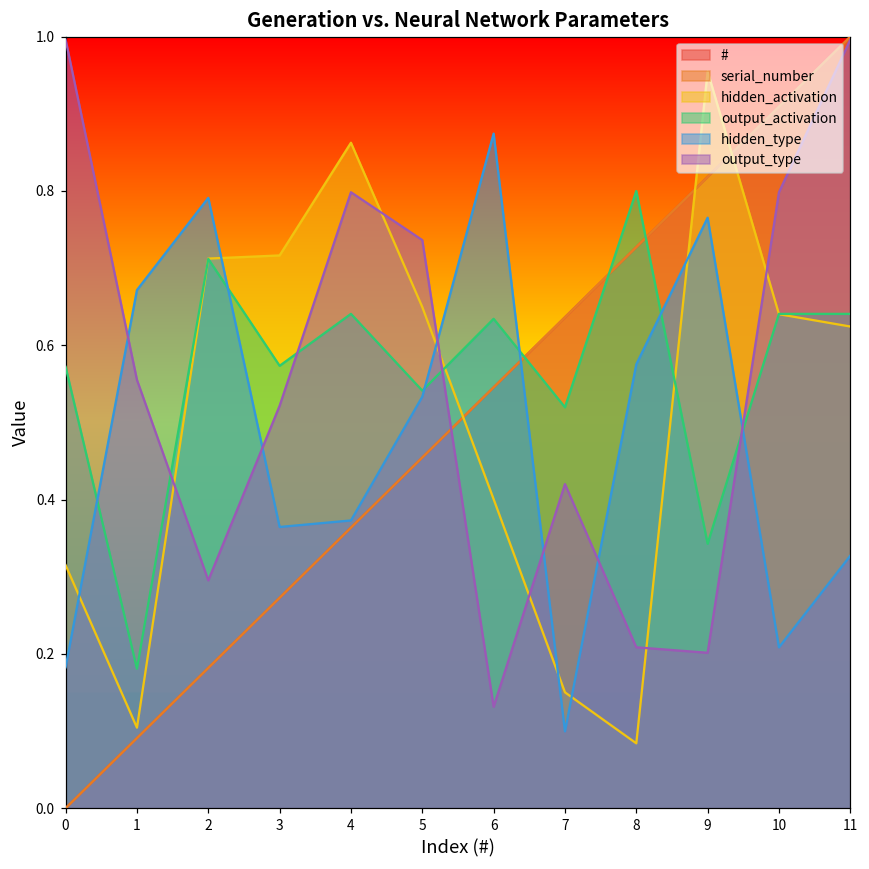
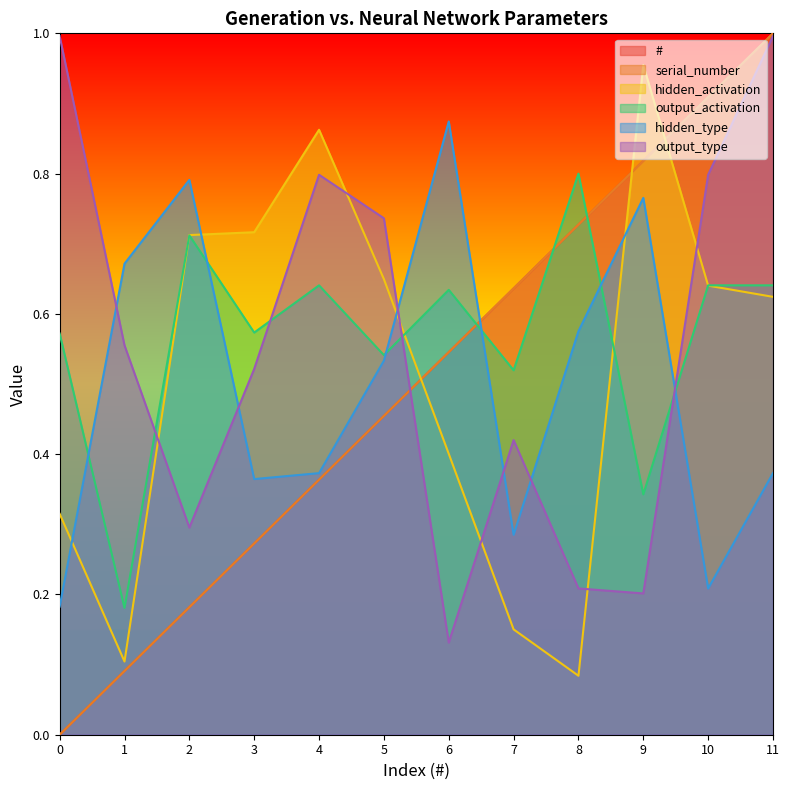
hidden_type, 7: 0.10 -> 0.29
hidden_type, 11: 0.33 -> 0.37
